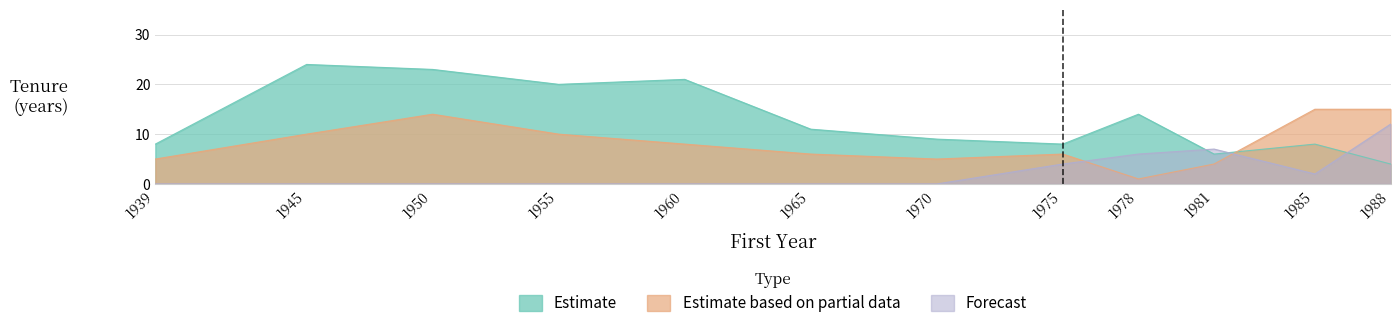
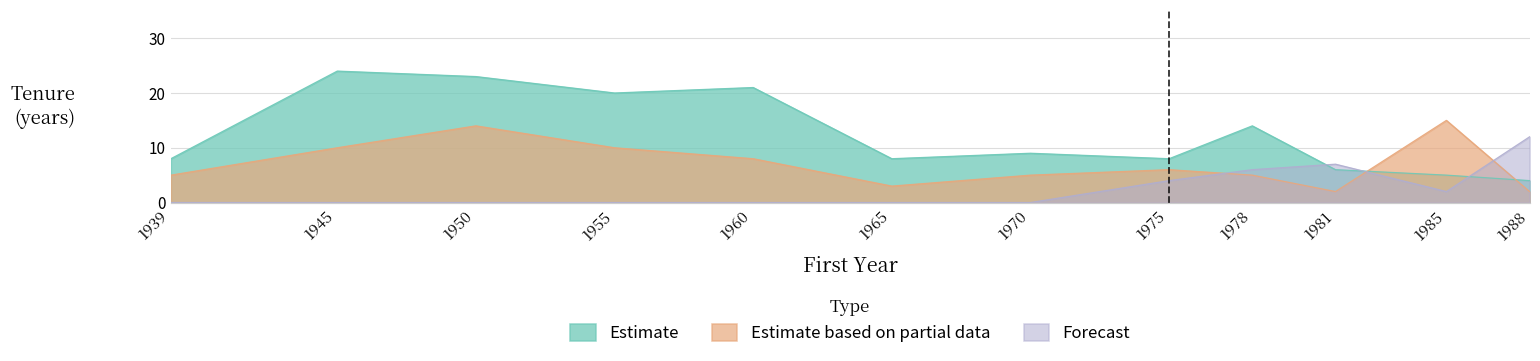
Estimate, 1965: 11 -> 8
Estimate based on partial data, 1965: 6 -> 3
Estimate based on partial data, 1978: 1 -> 5
Estimate based on partial data, 1981: 4 -> 2
Estimate, 1985: 8 -> 5
Estimate based on partial data, 1988: 15 -> 2
